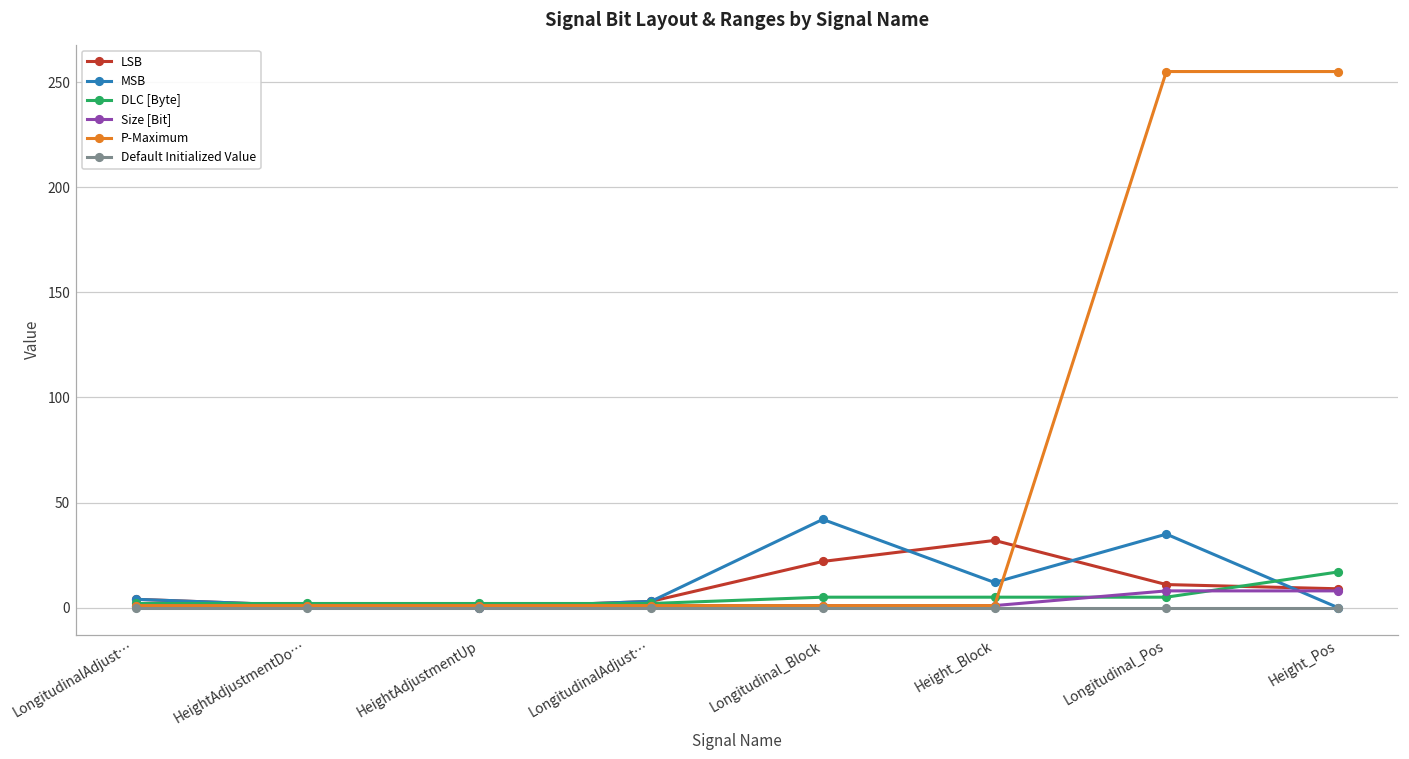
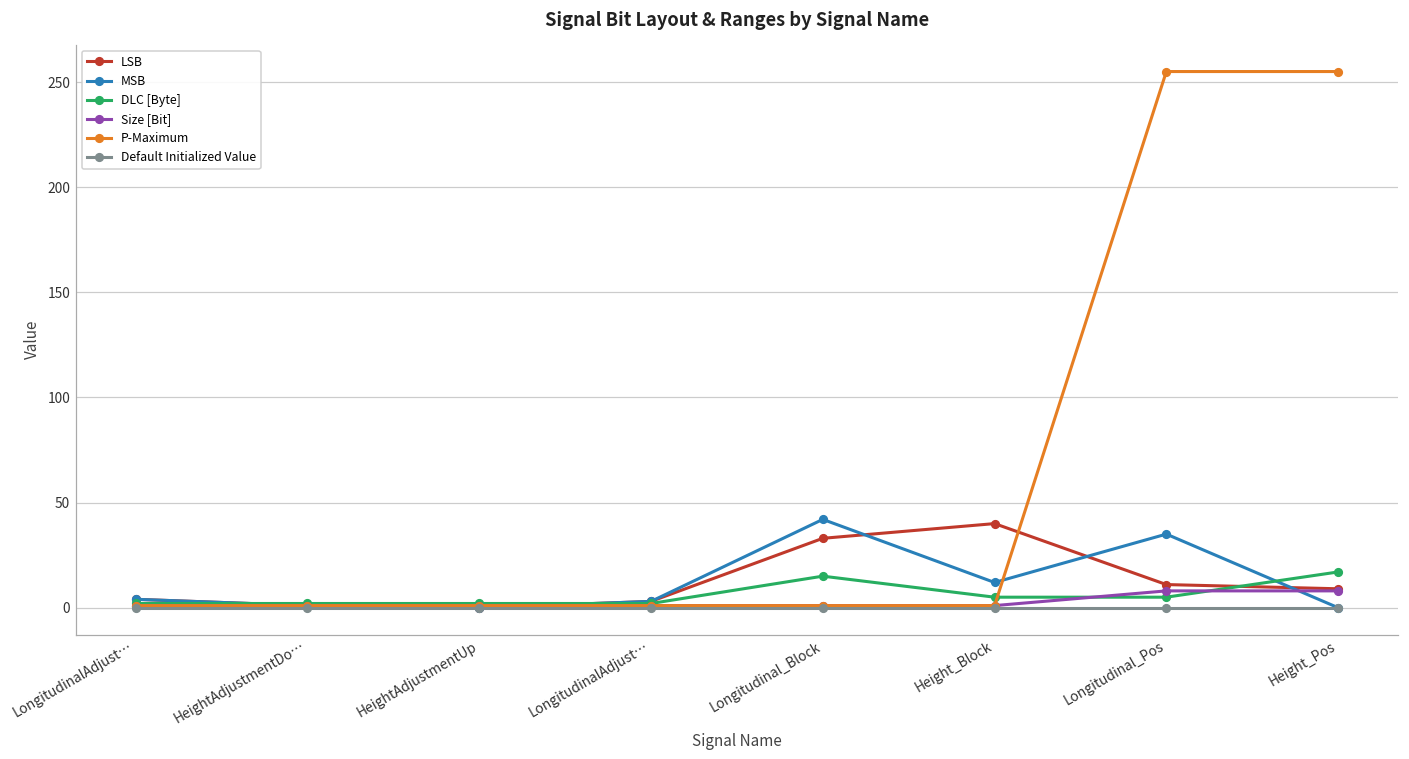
LSB, Longitudinal_Block: 22 -> 33
DLC [Byte], Longitudinal_Block: 5 -> 15
LSB, Height_Block: 32 -> 40
